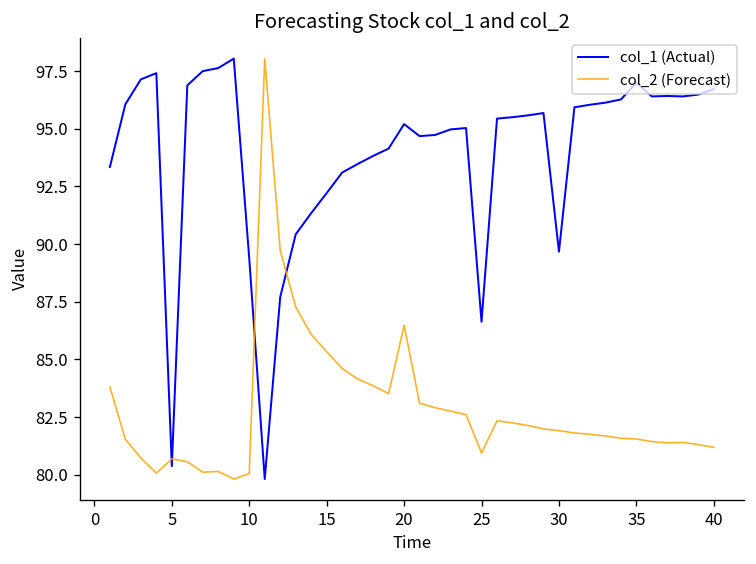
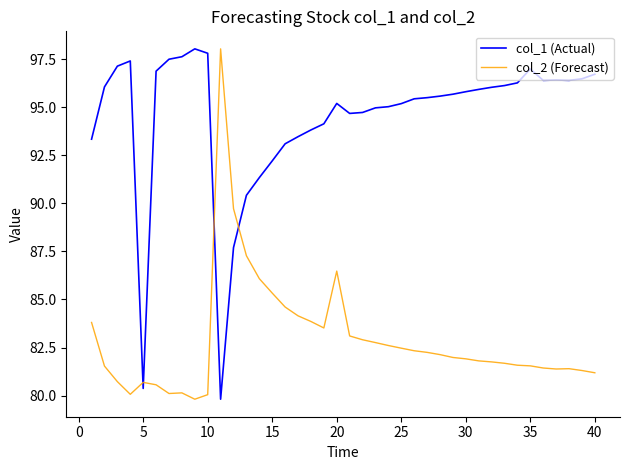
col_1 (Actual), 10: 89.4 -> 97.8
col_1 (Actual), 25: 86.6 -> 95.2
col_2 (Forecast), 25: 80.9 -> 82.5
col_1 (Actual), 30: 89.7 -> 95.8
